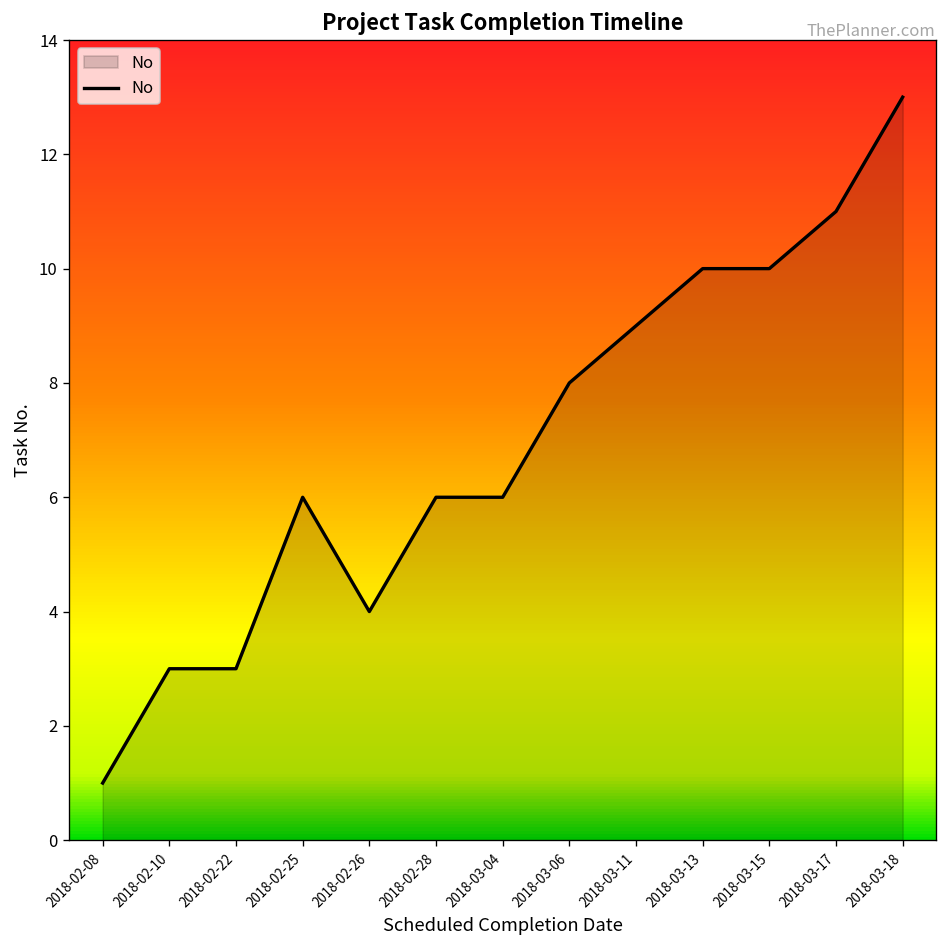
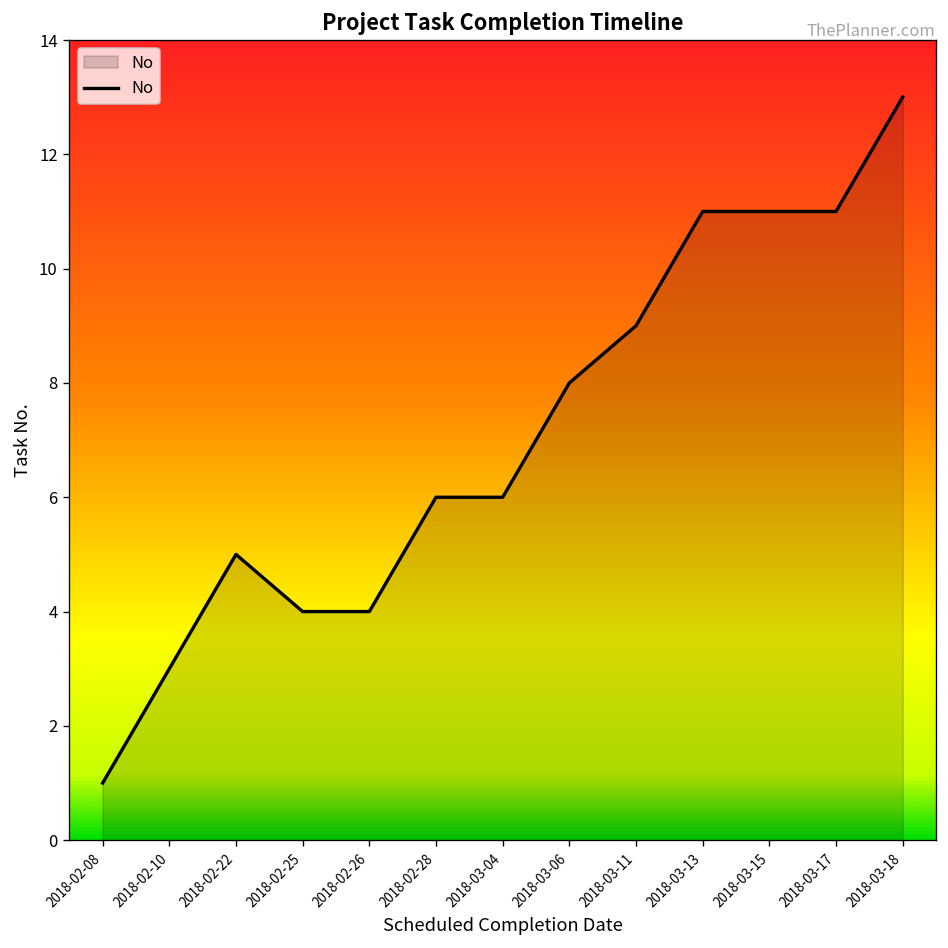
2018-02-22: 3 -> 5
2018-02-25: 6 -> 4
2018-03-13: 10 -> 11
2018-03-15: 10 -> 11
